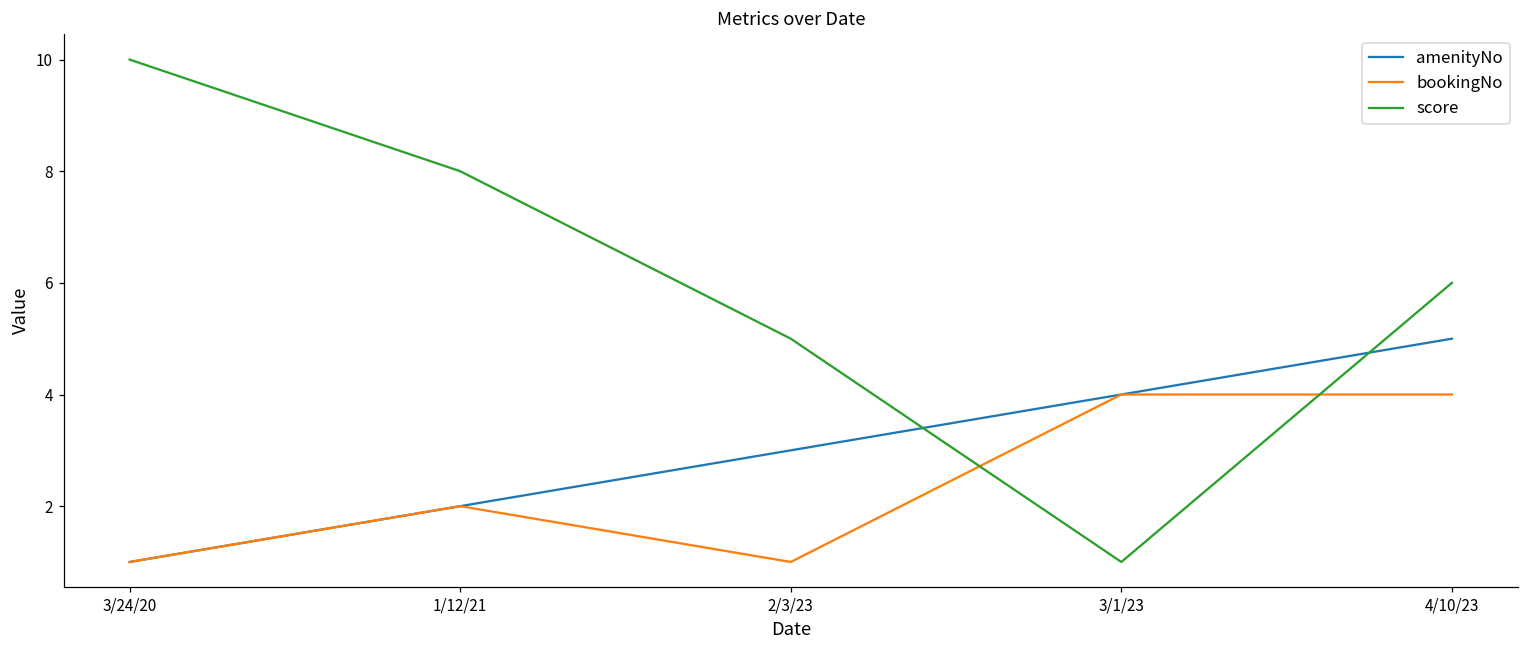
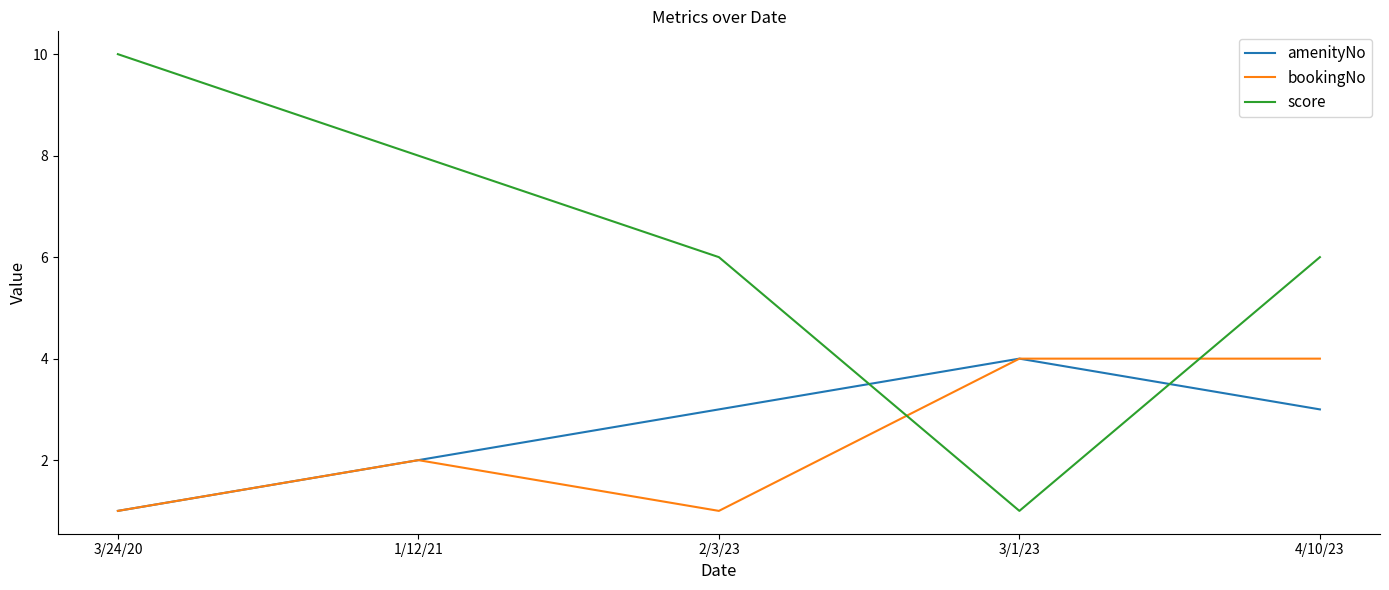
score, 2/3/23: 5 -> 6
amenityNo, 4/10/23: 5 -> 3
